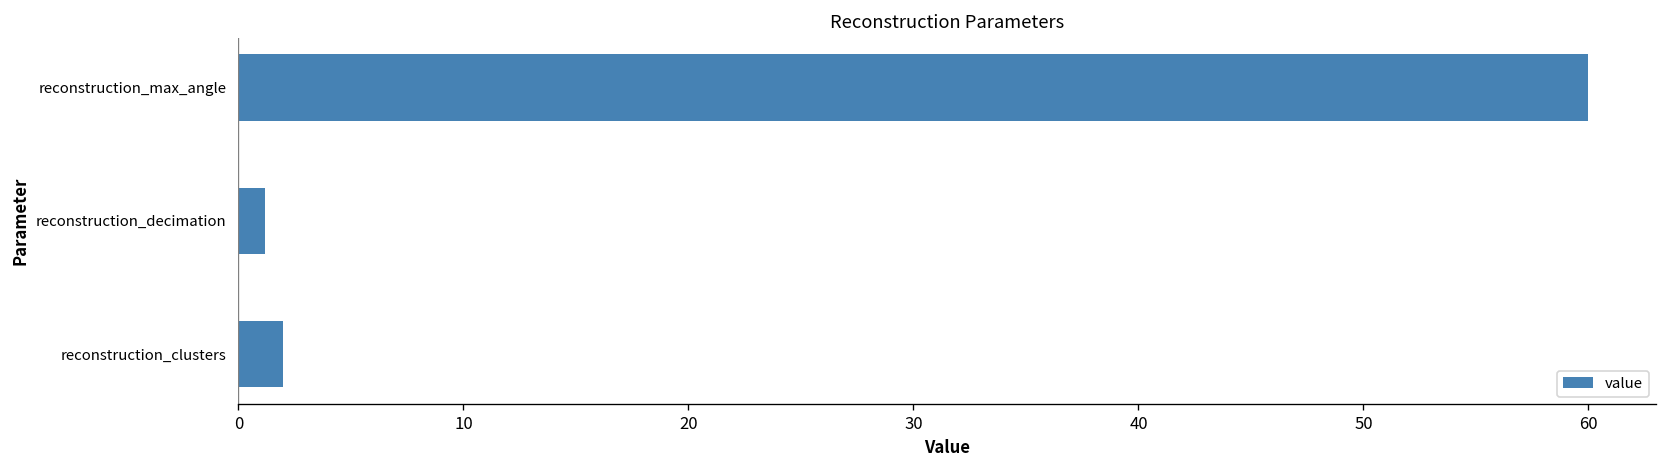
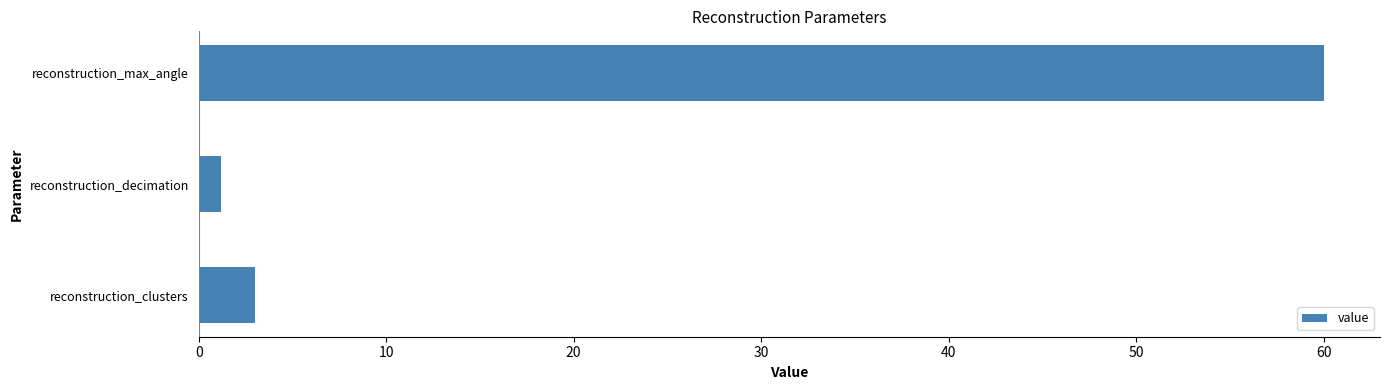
reconstruction_clusters: 2 -> 3
